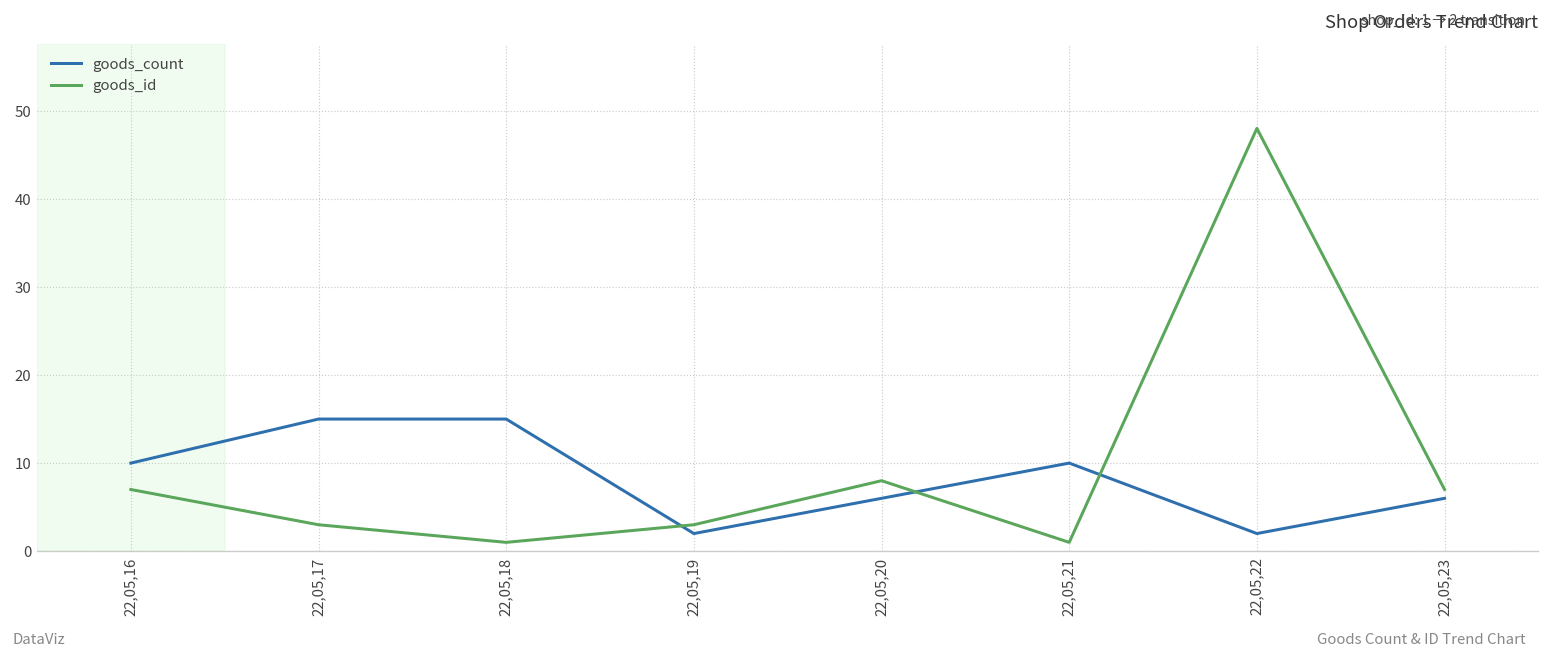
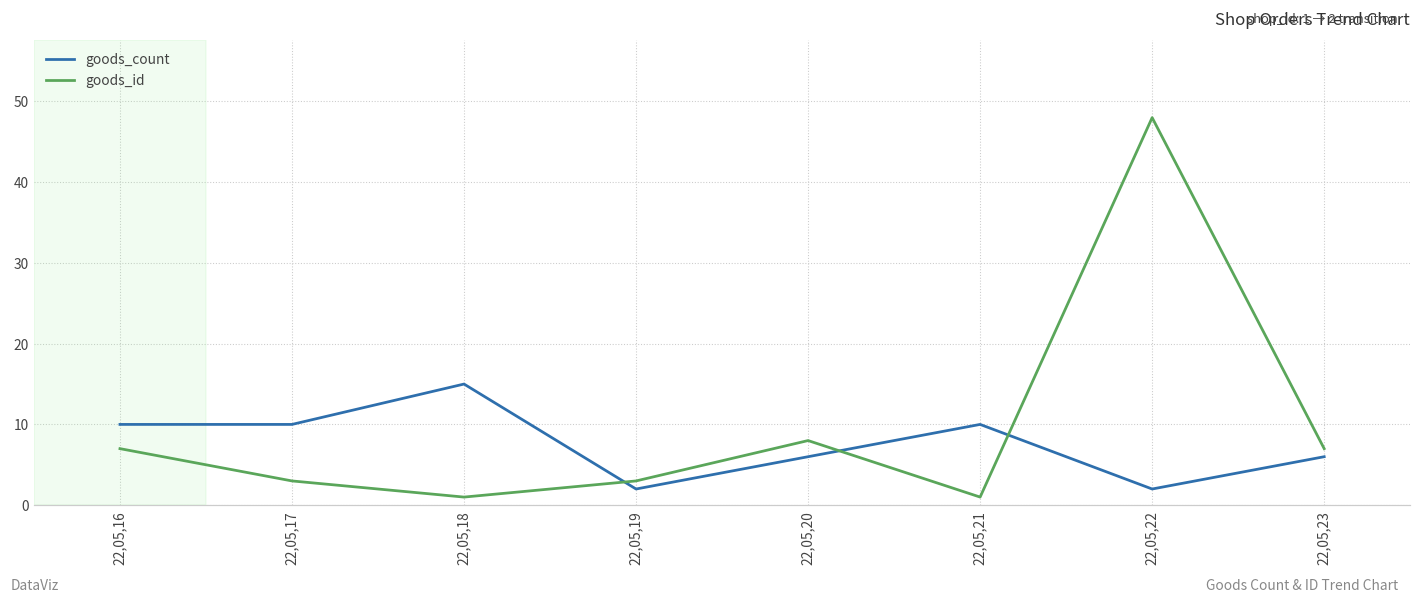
goods_count, 22,05,17: 15 -> 10
